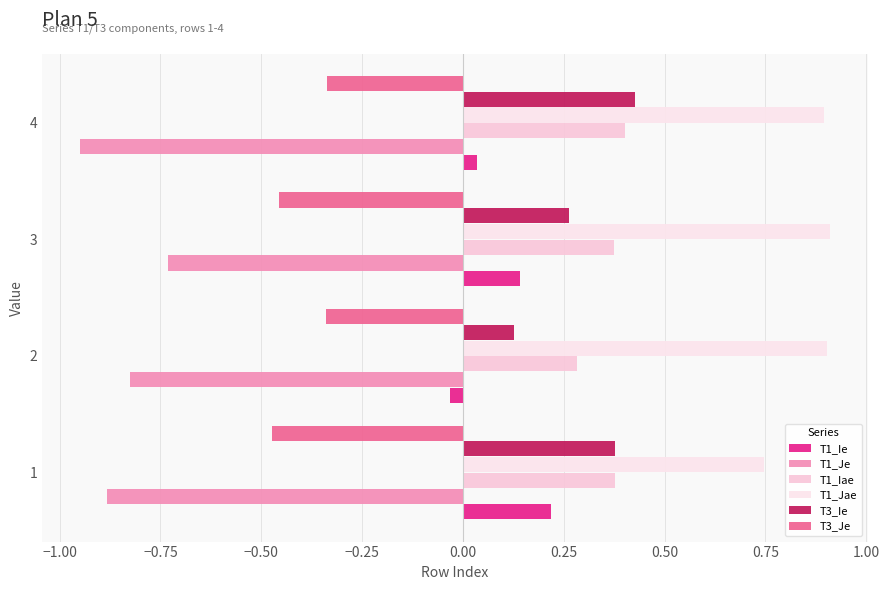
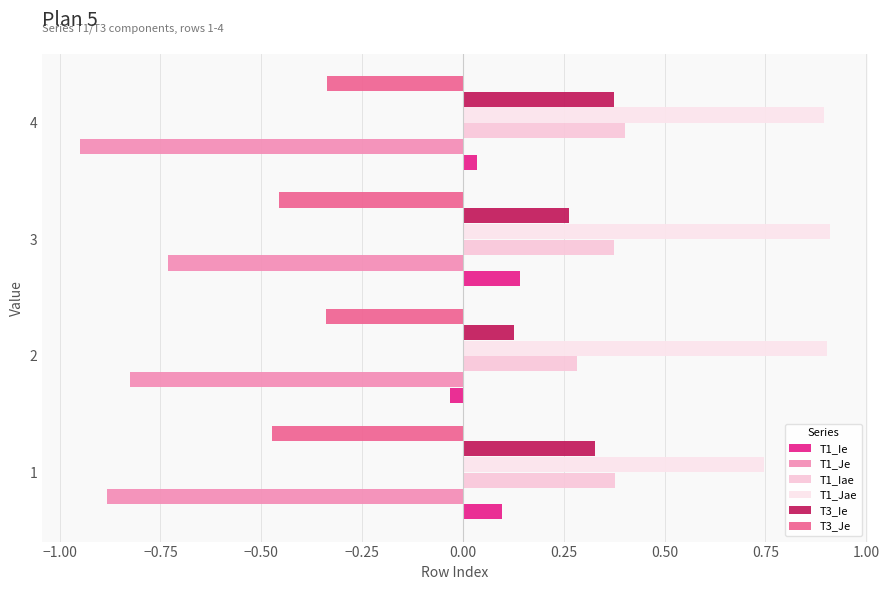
T3_Ie, 4: 0.43 -> 0.38
T3_Ie, 1: 0.38 -> 0.33
T1_Ie, 1: 0.22 -> 0.10
